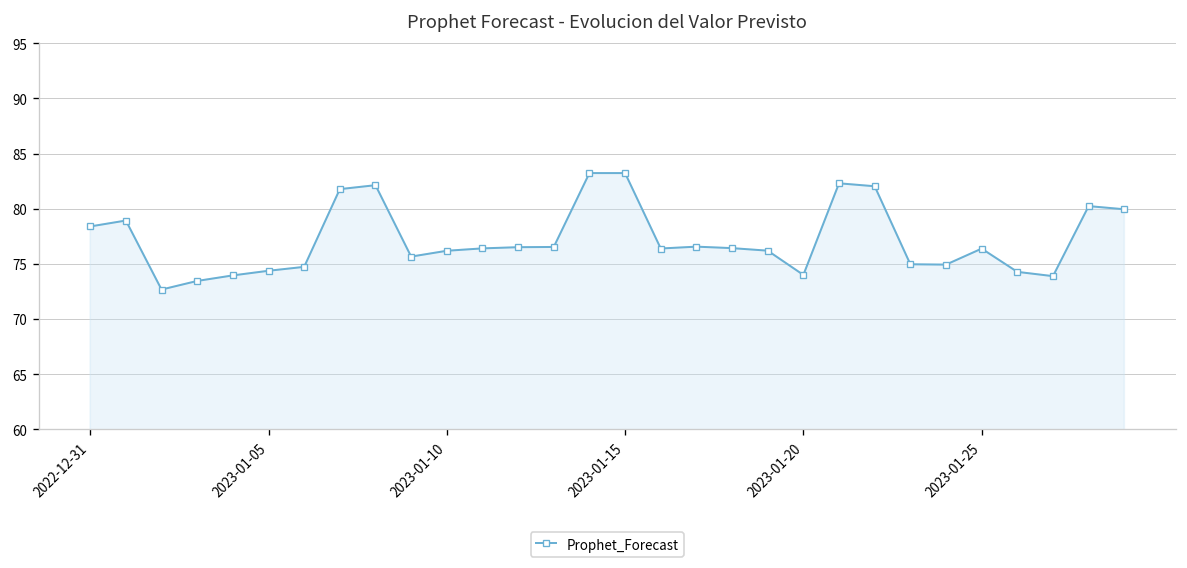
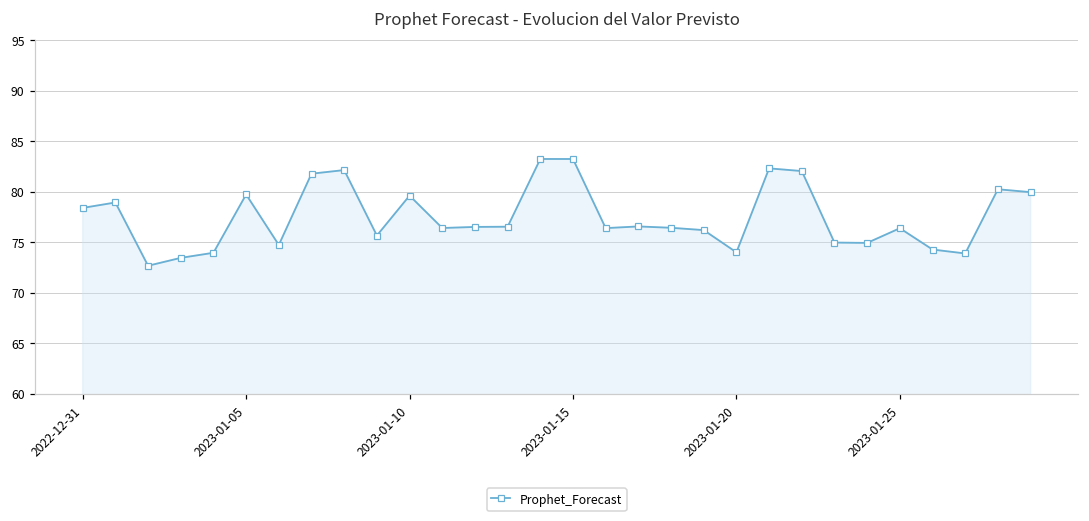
2023-01-05: 74 -> 80
2023-01-10: 76 -> 80
